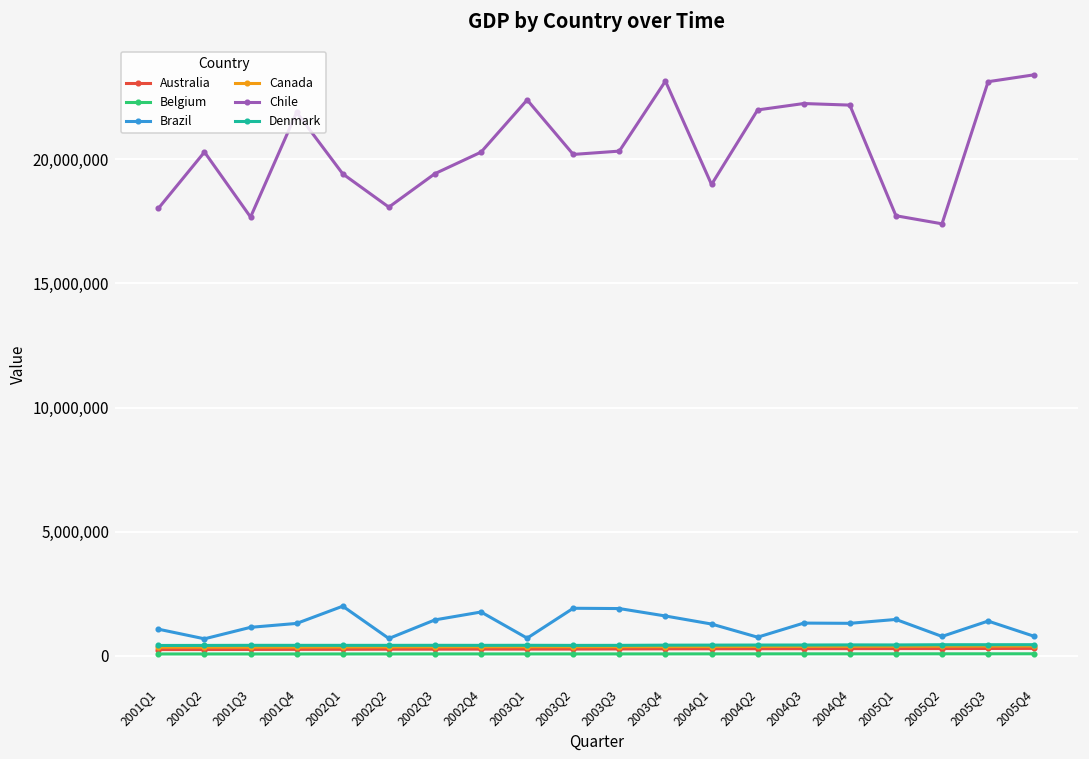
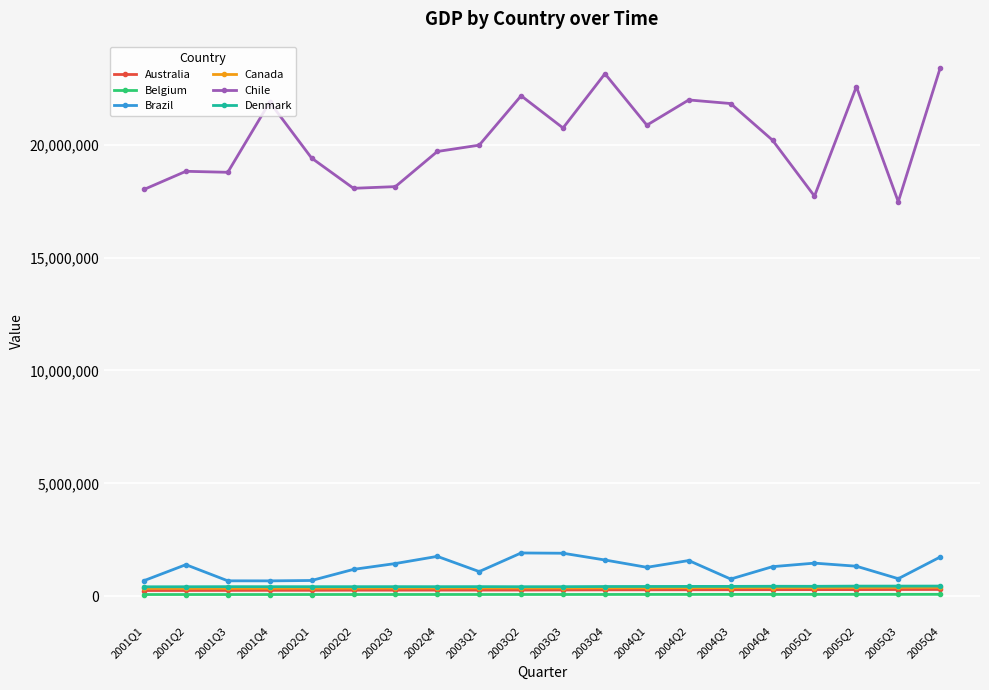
Brazil, 2001Q1: 1,100,000 -> 700,000
Brazil, 2001Q2: 700,000 -> 1,400,000
Chile, 2001Q2: 20,300,000 -> 18,800,000
Brazil, 2001Q3: 1,200,000 -> 700,000
Chile, 2001Q3: 17,700,000 -> 18,800,000
Brazil, 2001Q4: 1,300,000 -> 700,000
Brazil, 2002Q1: 2,000,000 -> 700,000
Brazil, 2002Q2: 700,000 -> 1,200,000
Chile, 2002Q3: 19,400,000 -> 18,100,000
Chile, 2002Q4: 20,300,000 -> 19,700,000
Brazil, 2003Q1: 700,000 -> 1,100,000
Chile, 2003Q1: 22,400,000 -> 20,000,000
Chile, 2003Q2: 20,200,000 -> 22,200,000
Chile, 2003Q3: 20,300,000 -> 20,700,000
Chile, 2004Q1: 19,000,000 -> 20,900,000
Brazil, 2004Q2: 800,000 -> 1,600,000
Brazil, 2004Q3: 1,300,000 -> 800,000
Chile, 2004Q3: 22,200,000 -> 21,800,000
Chile, 2004Q4: 22,200,000 -> 20,200,000
Brazil, 2005Q2: 800,000 -> 1,300,000
Chile, 2005Q2: 17,400,000 -> 22,600,000
Brazil, 2005Q3: 1,400,000 -> 800,000
Chile, 2005Q3: 23,100,000 -> 17,500,000
Brazil, 2005Q4: 800,000 -> 1,700,000
